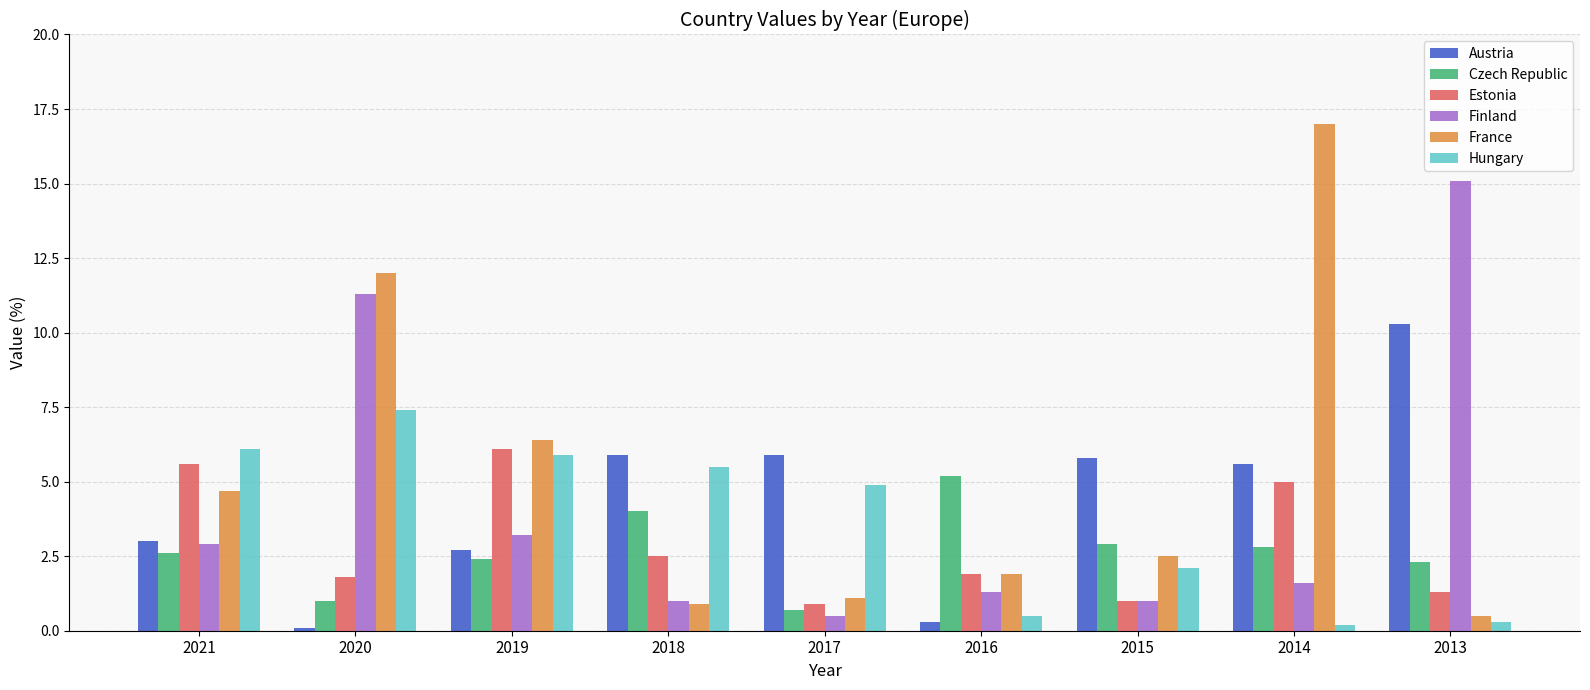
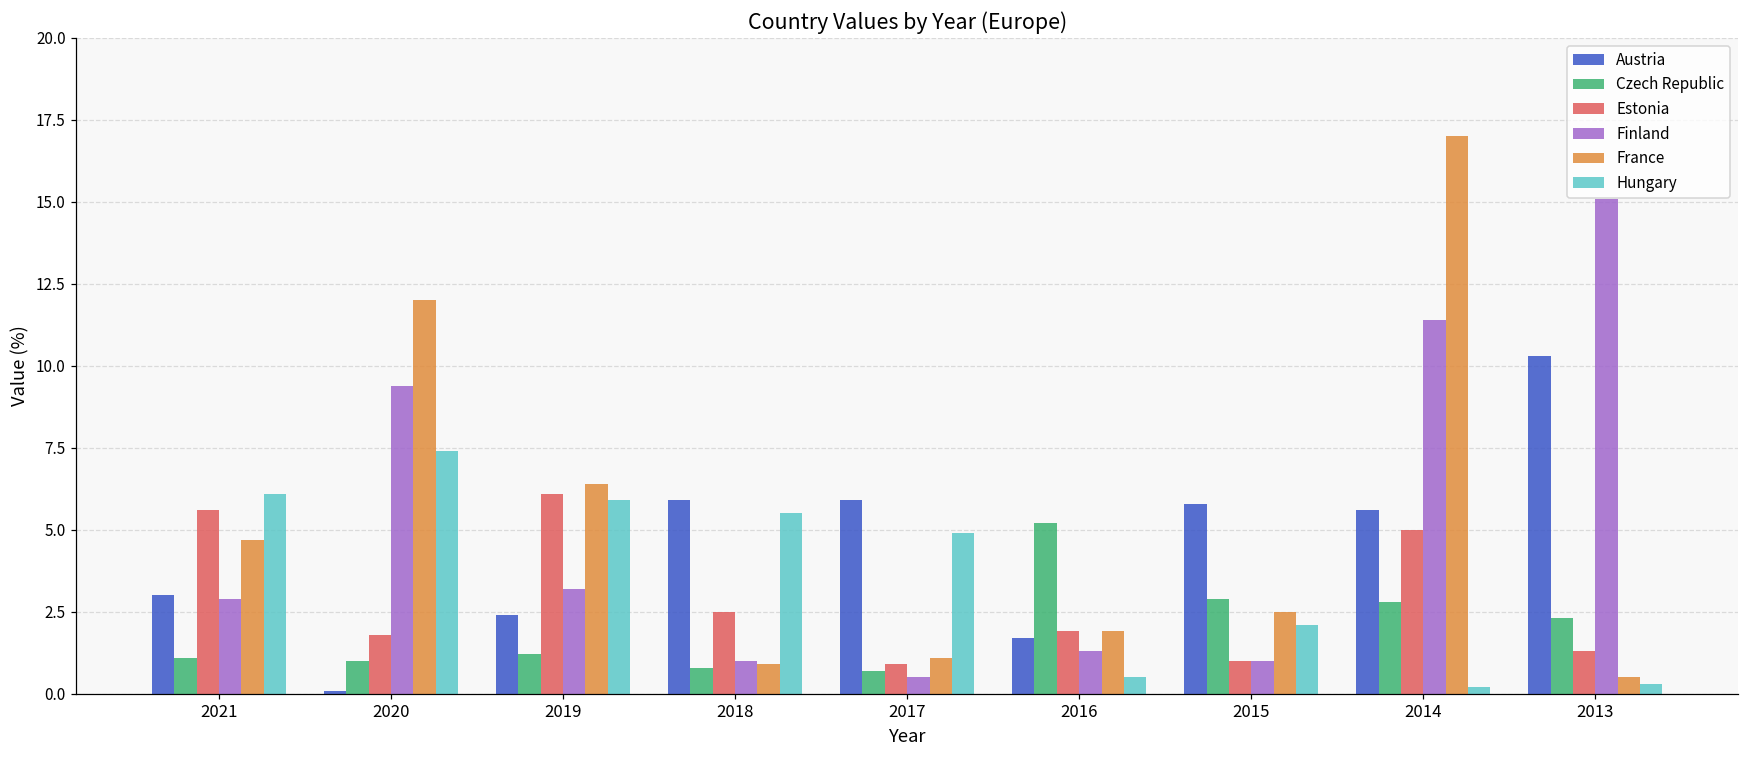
Czech Republic, 2021: 2.6 -> 1.1
Finland, 2020: 11.3 -> 9.4
Austria, 2019: 2.7 -> 2.4
Czech Republic, 2019: 2.4 -> 1.2
Czech Republic, 2018: 4.0 -> 0.8
Austria, 2016: 0.3 -> 1.7
Finland, 2014: 1.6 -> 11.4
